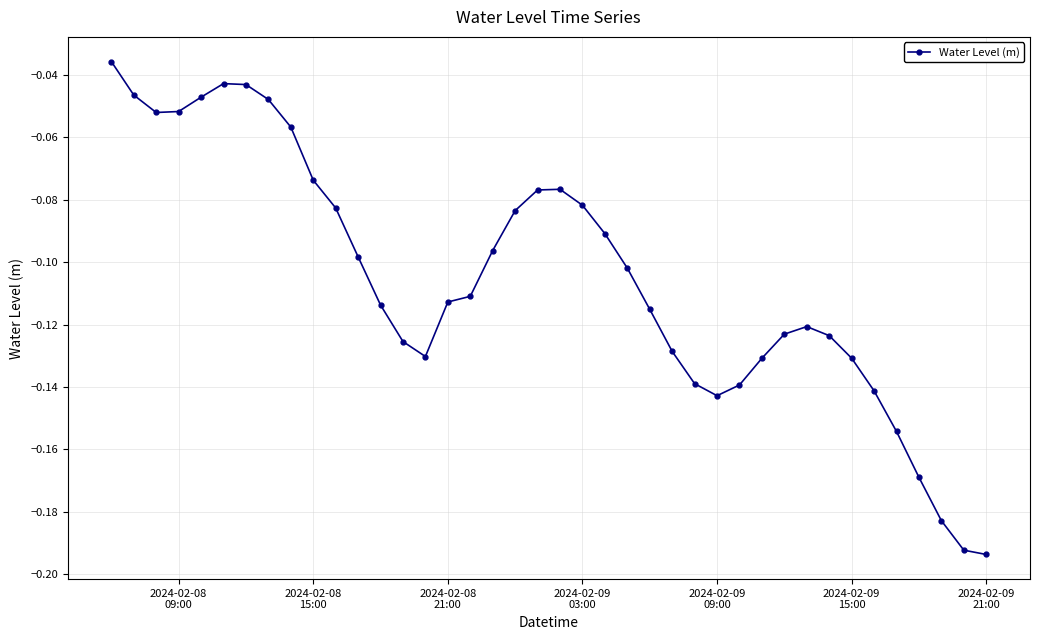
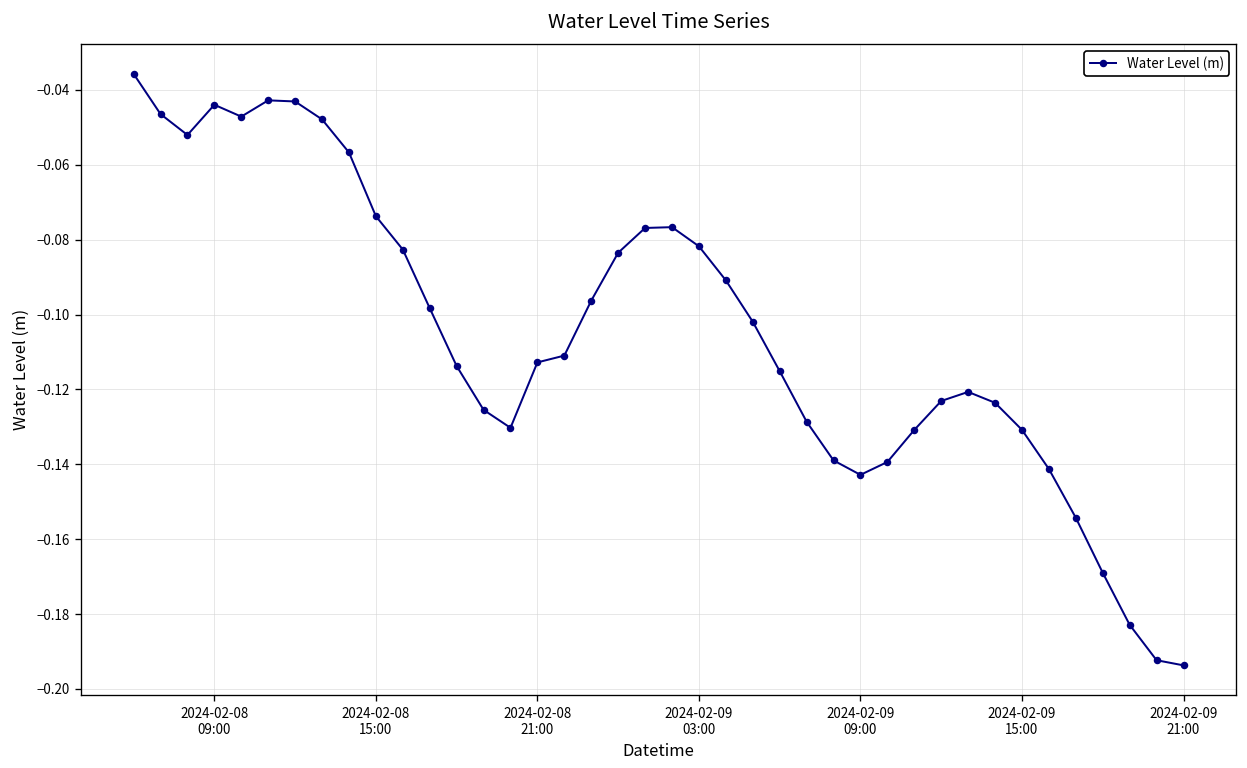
2024-02-08 09:00: -0.052 -> -0.044
